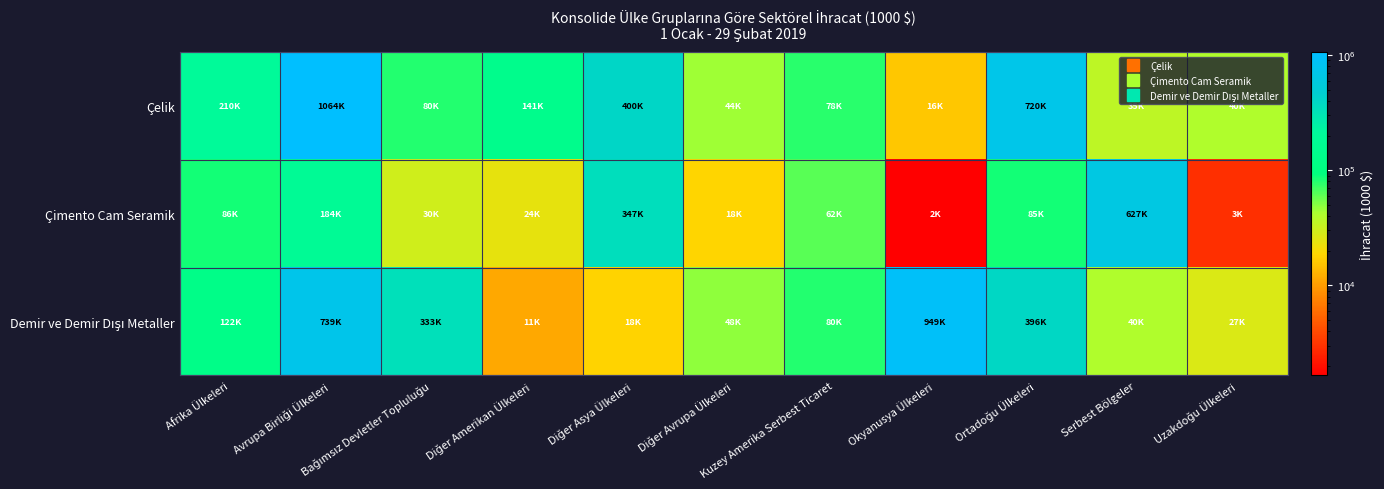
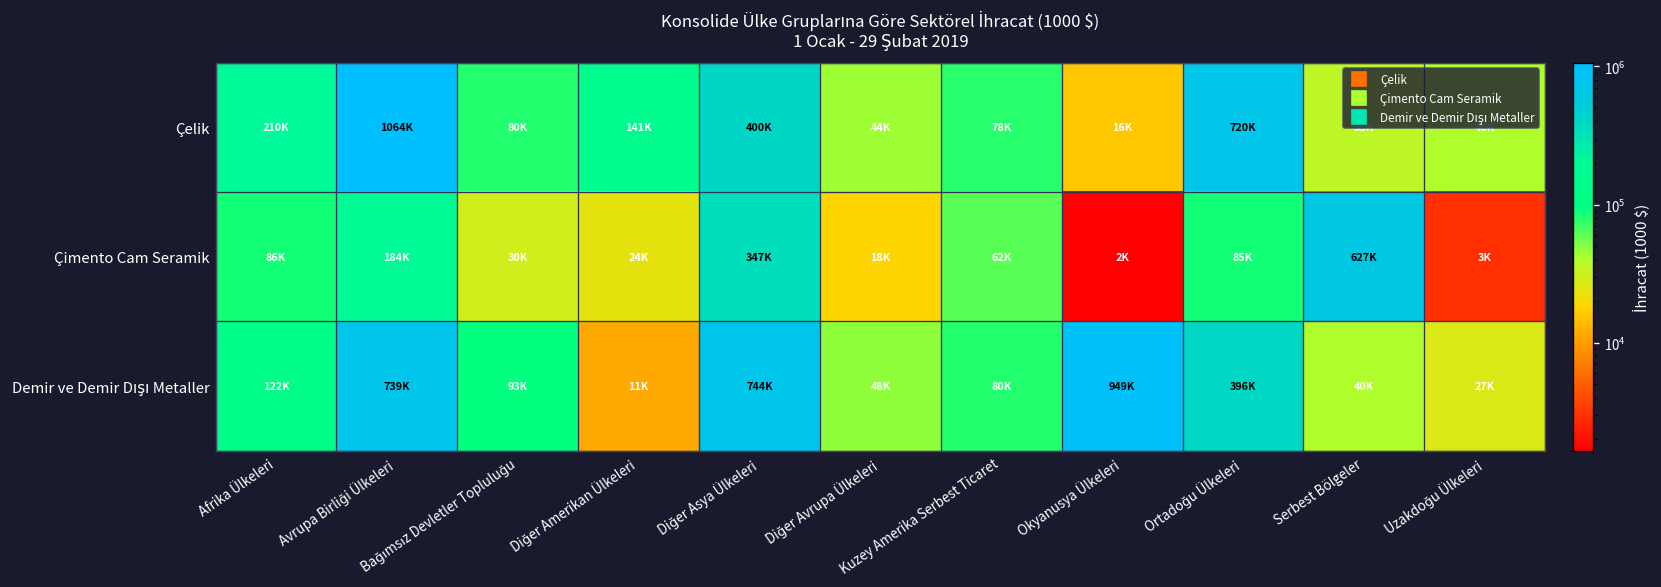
Demir ve Demir Dışı Metaller, Bağımsız Devletler Topluluğu: 333K -> 93K
Demir ve Demir Dışı Metaller, Diğer Asya Ülkeleri: 18K -> 744K
